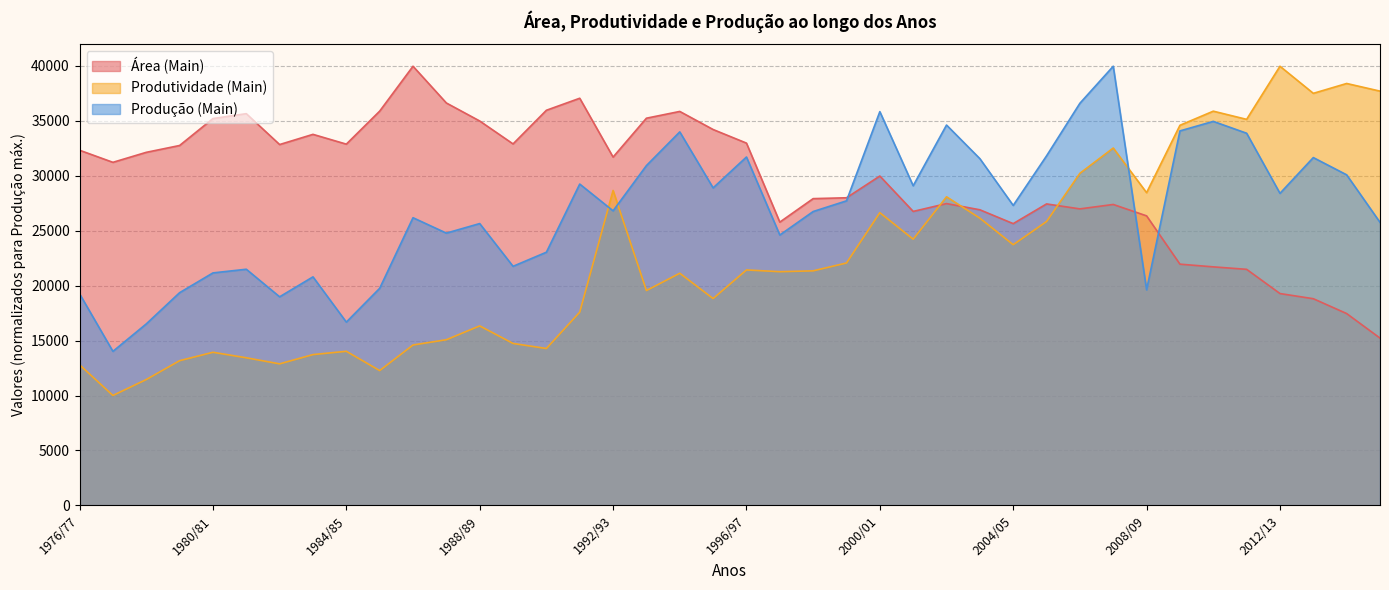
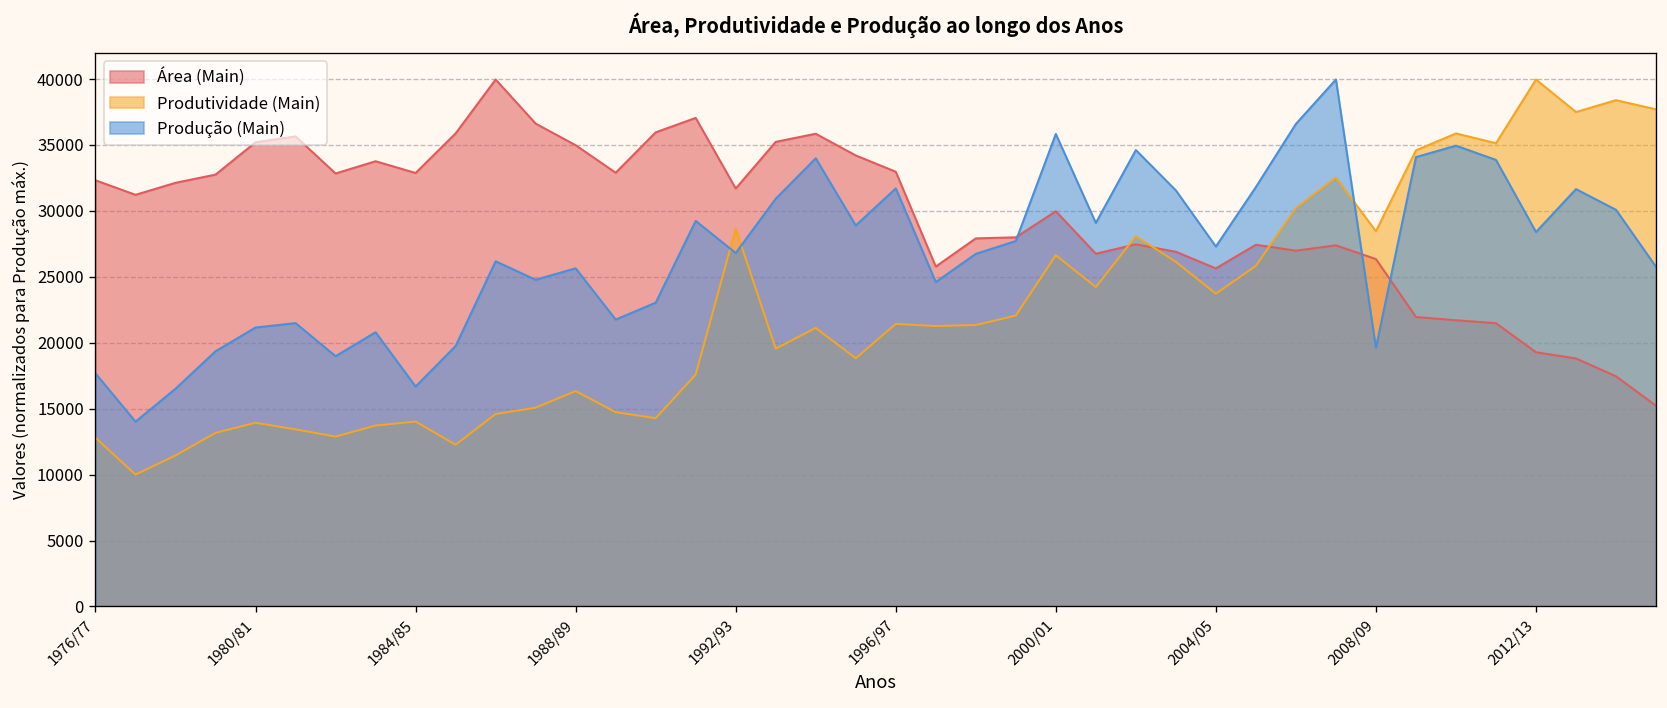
Produção (Main), 1976/77: 19300 -> 17700
